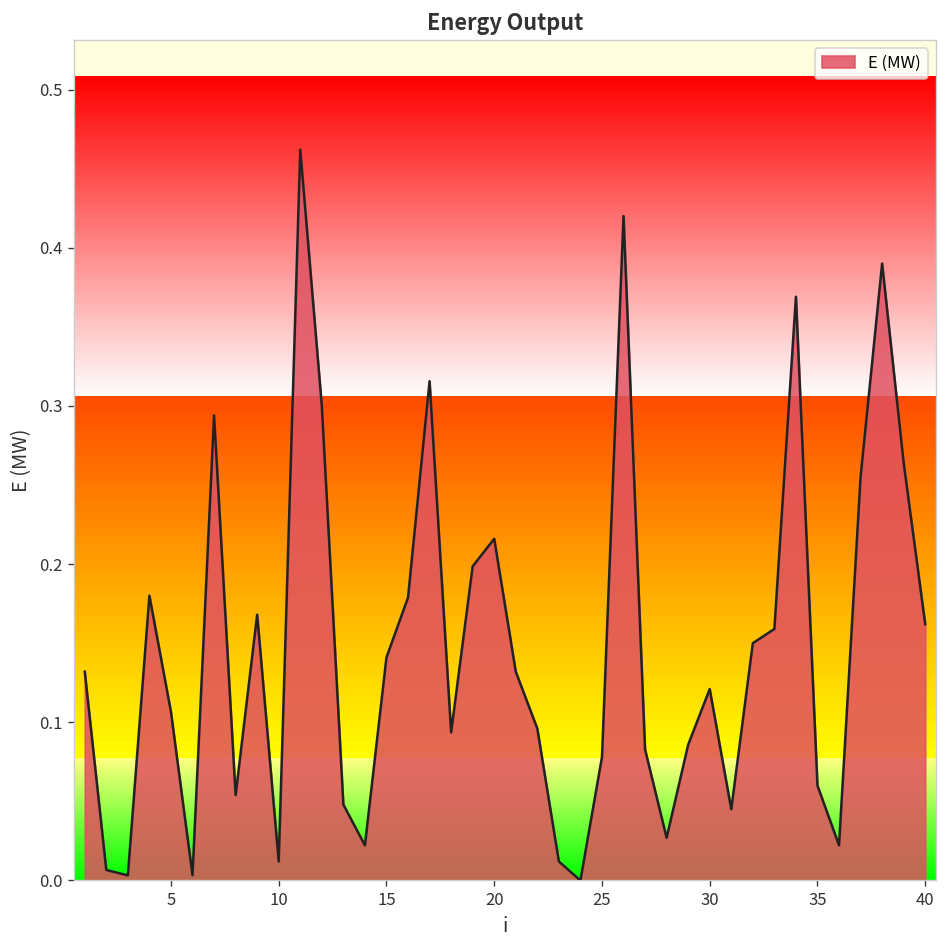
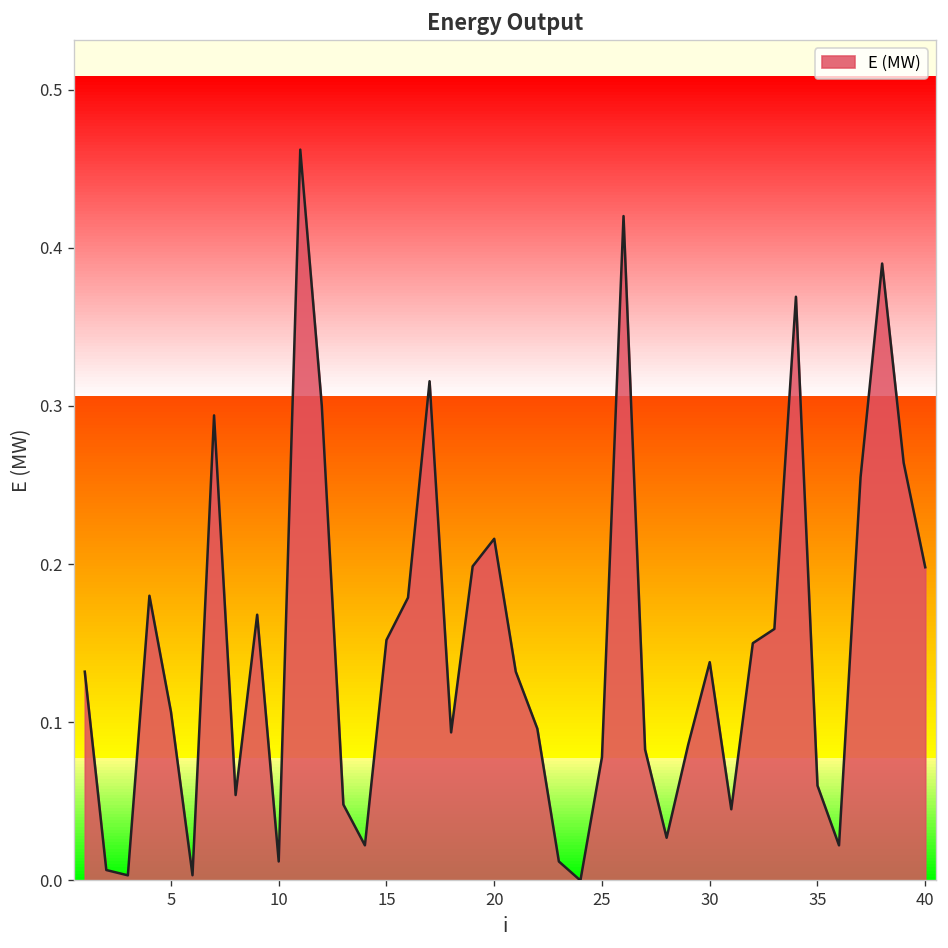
15: 0.141 -> 0.152
30: 0.121 -> 0.138
40: 0.162 -> 0.198
